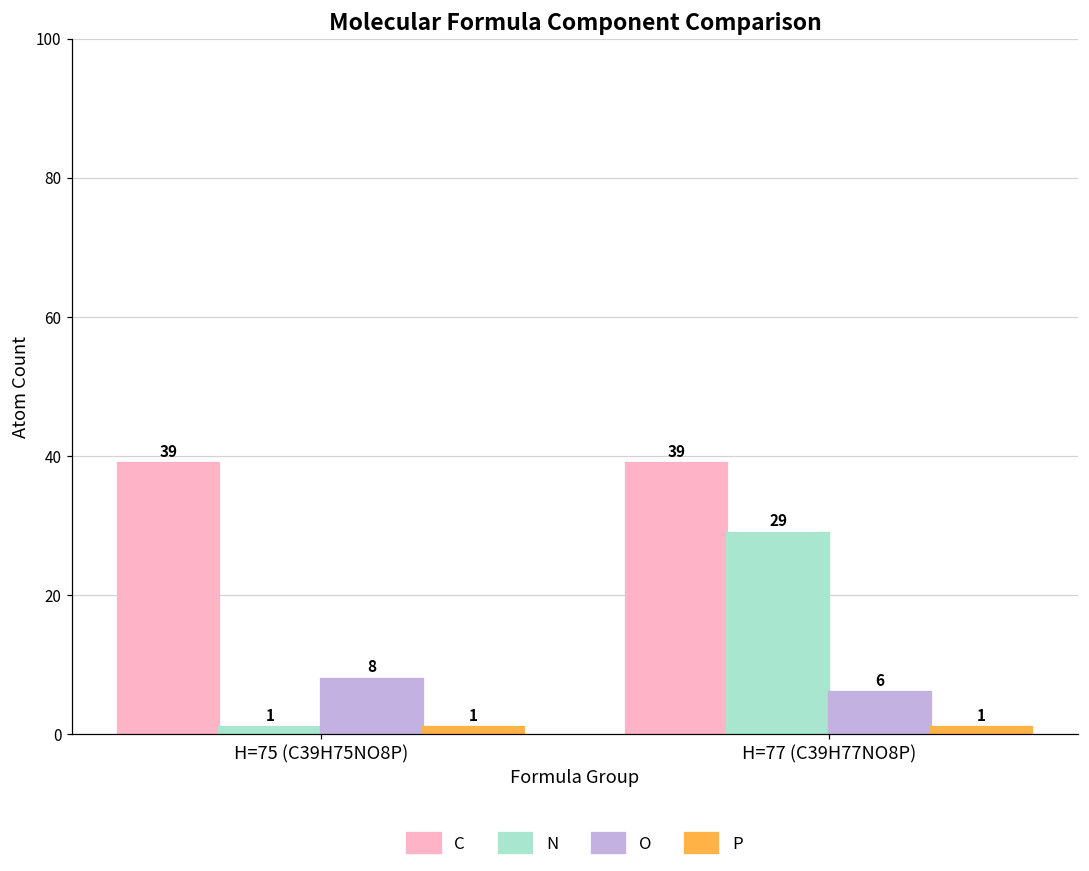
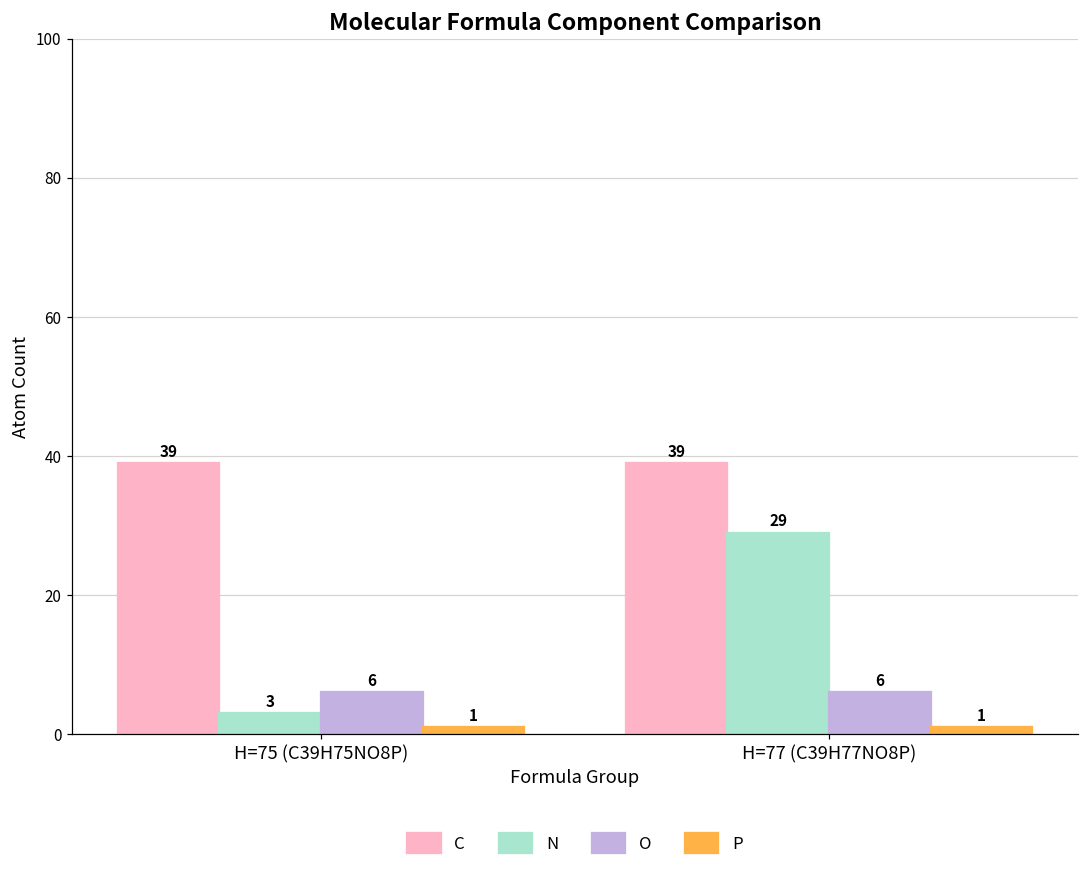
N, H=75 (C39H75NO8P): 1 -> 3
O, H=75 (C39H75NO8P): 8 -> 6
